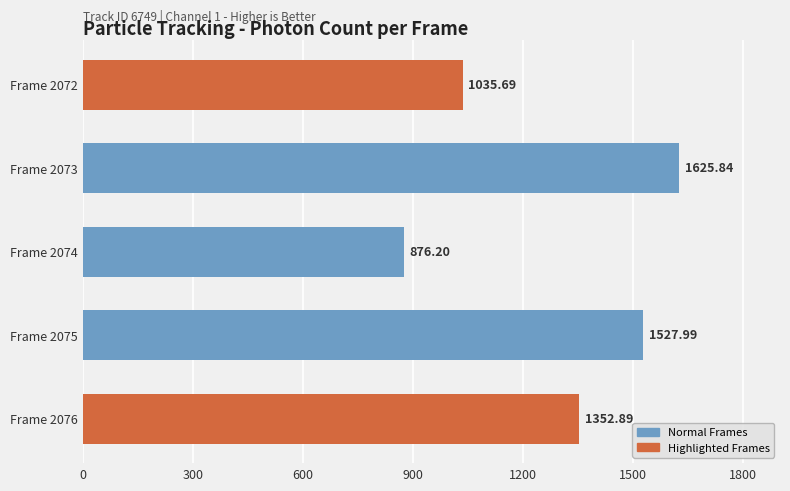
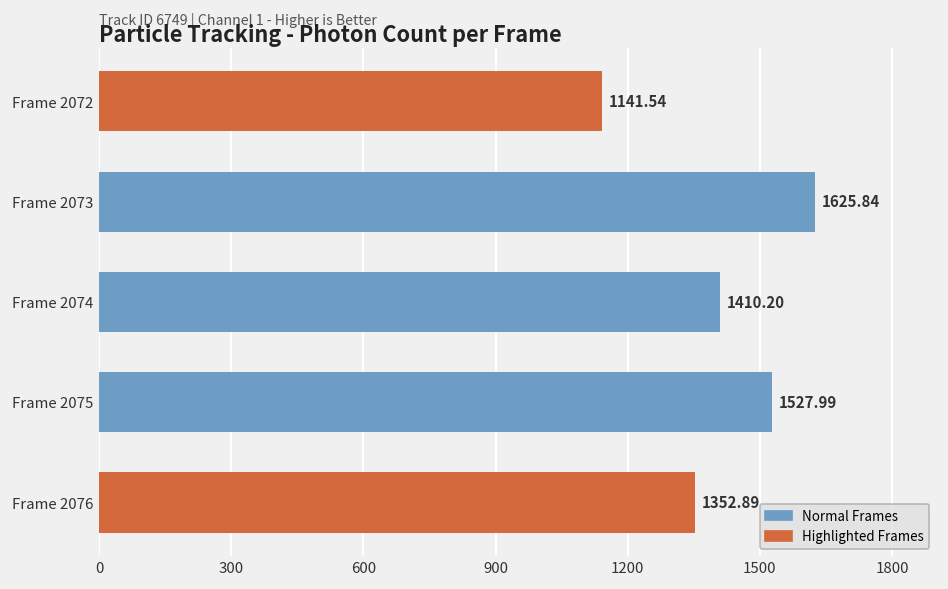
Frame 2072: 1035.69 -> 1141.54
Frame 2074: 876.20 -> 1410.20
